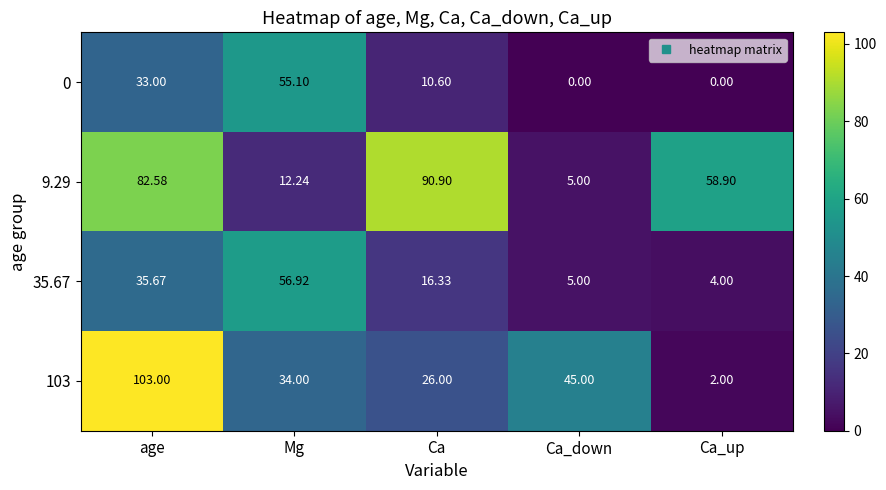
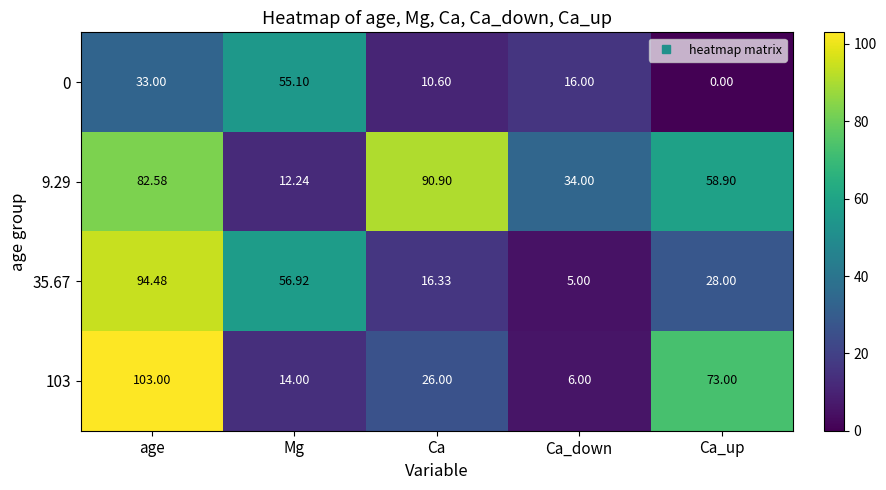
0, Ca_down: 0.00 -> 16.00
9.29, Ca_down: 5.00 -> 34.00
35.67, age: 35.67 -> 94.48
35.67, Ca_up: 4.00 -> 28.00
103, Mg: 34.00 -> 14.00
103, Ca_down: 45.00 -> 6.00
103, Ca_up: 2.00 -> 73.00
